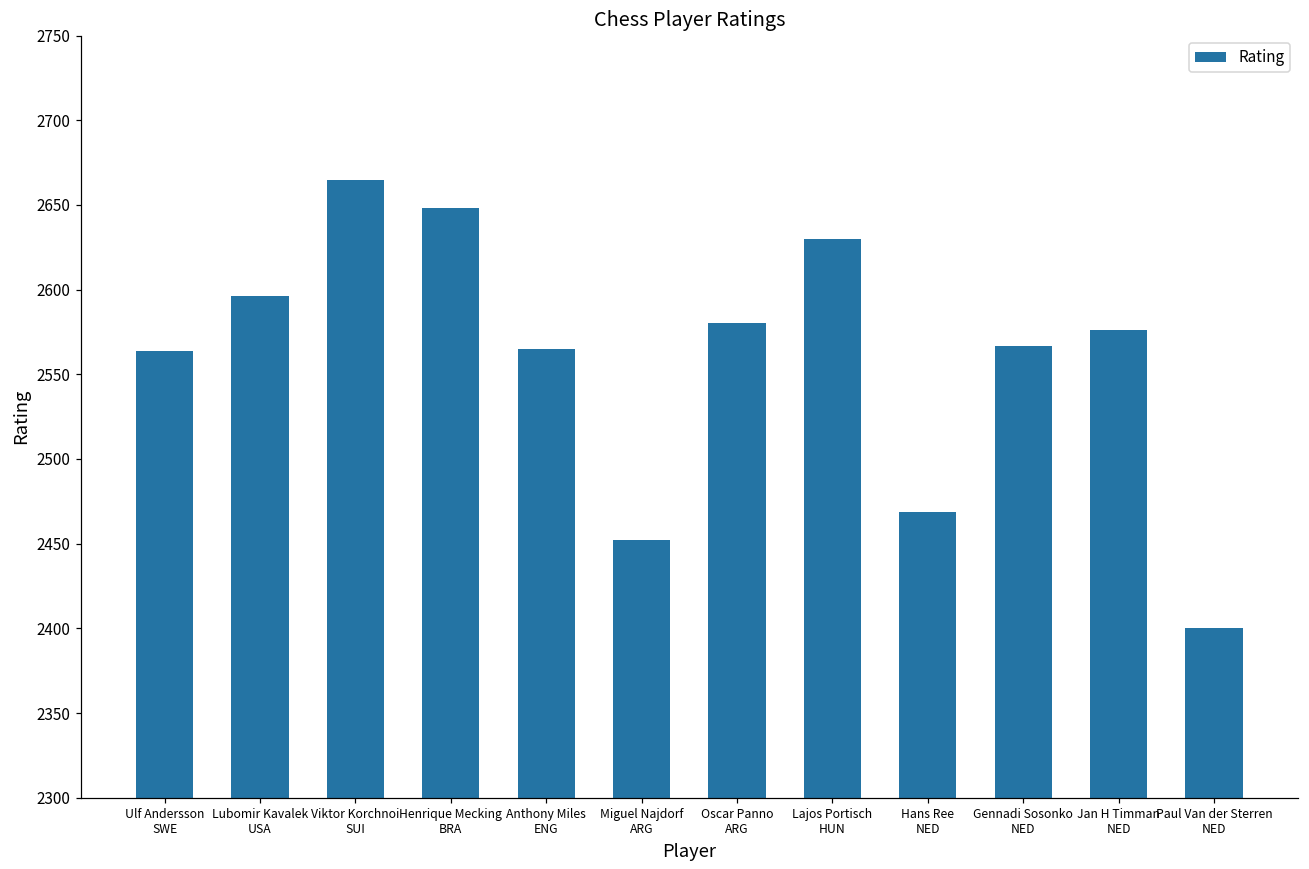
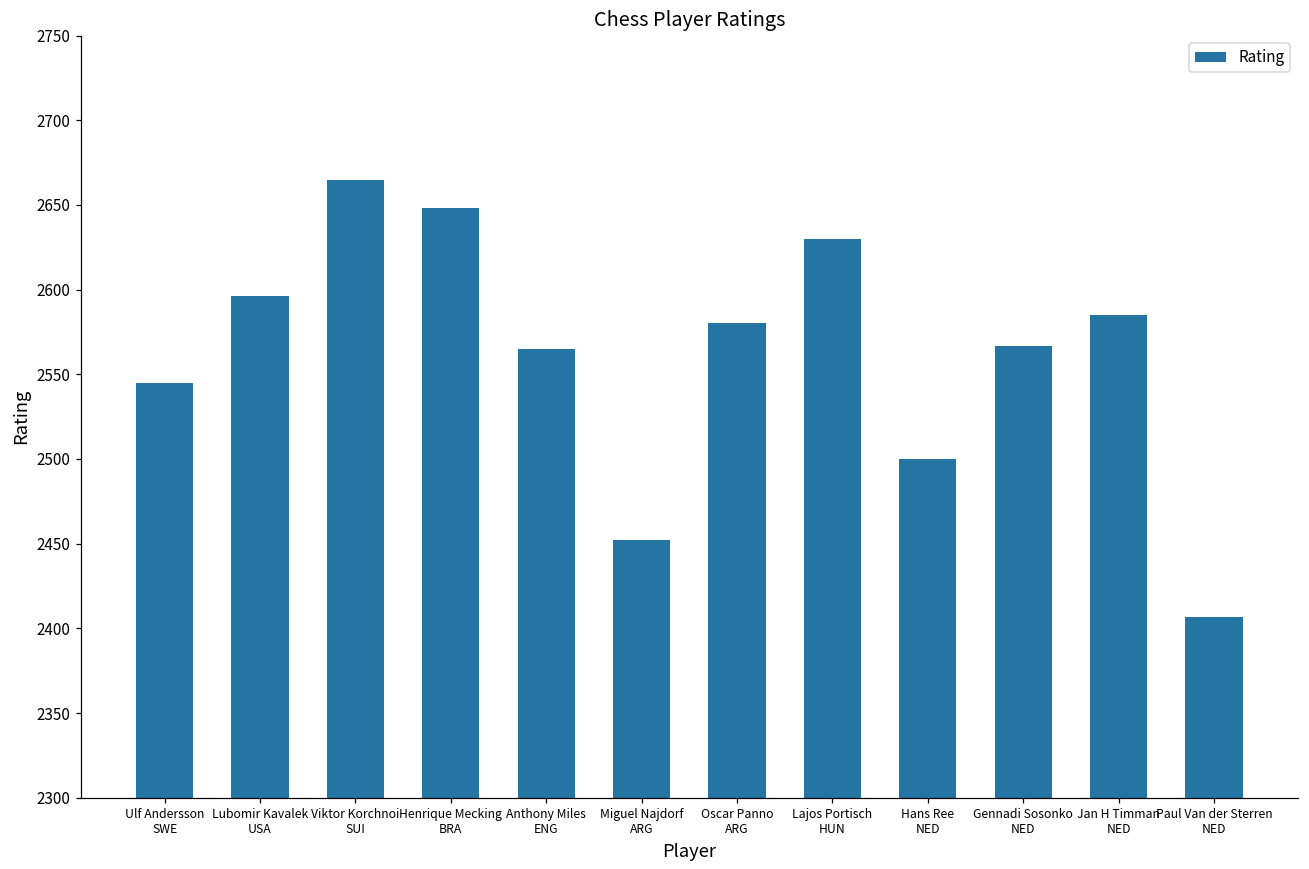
Ulf Andersson SWE: 2564 -> 2545
Hans Ree NED: 2469 -> 2500
Jan H Timman NED: 2576 -> 2585
Paul Van der Sterren NED: 2400 -> 2407
